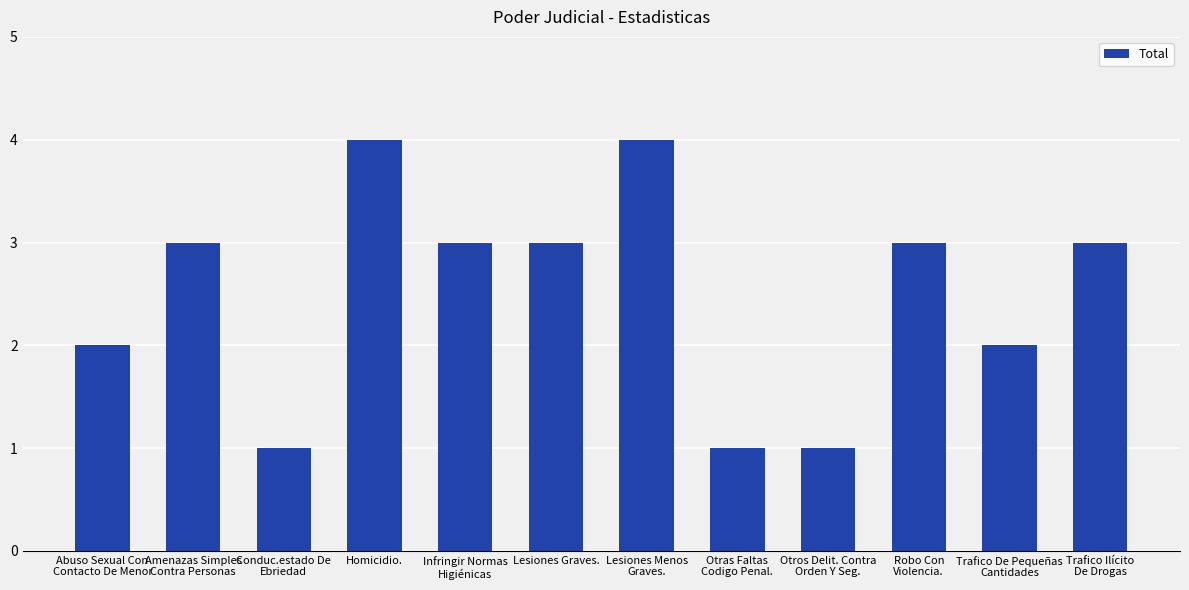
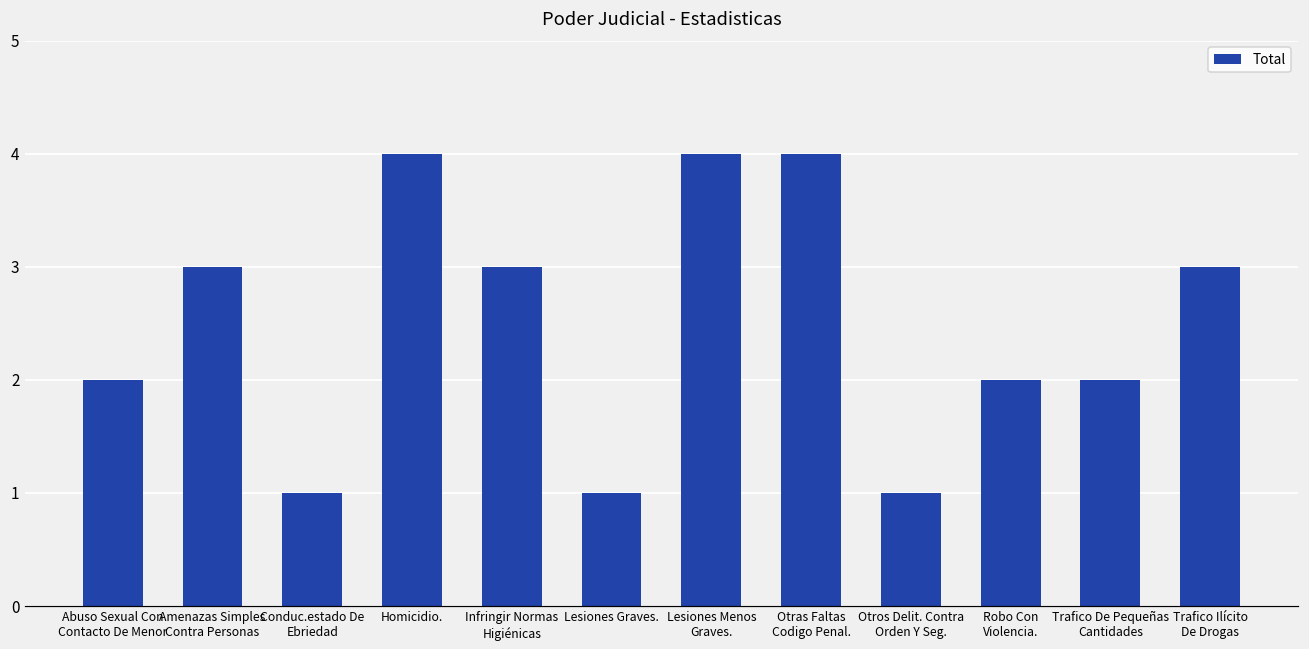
Lesiones Graves.: 3 -> 1
Otras Faltas Codigo Penal.: 1 -> 4
Robo Con Violencia.: 3 -> 2
